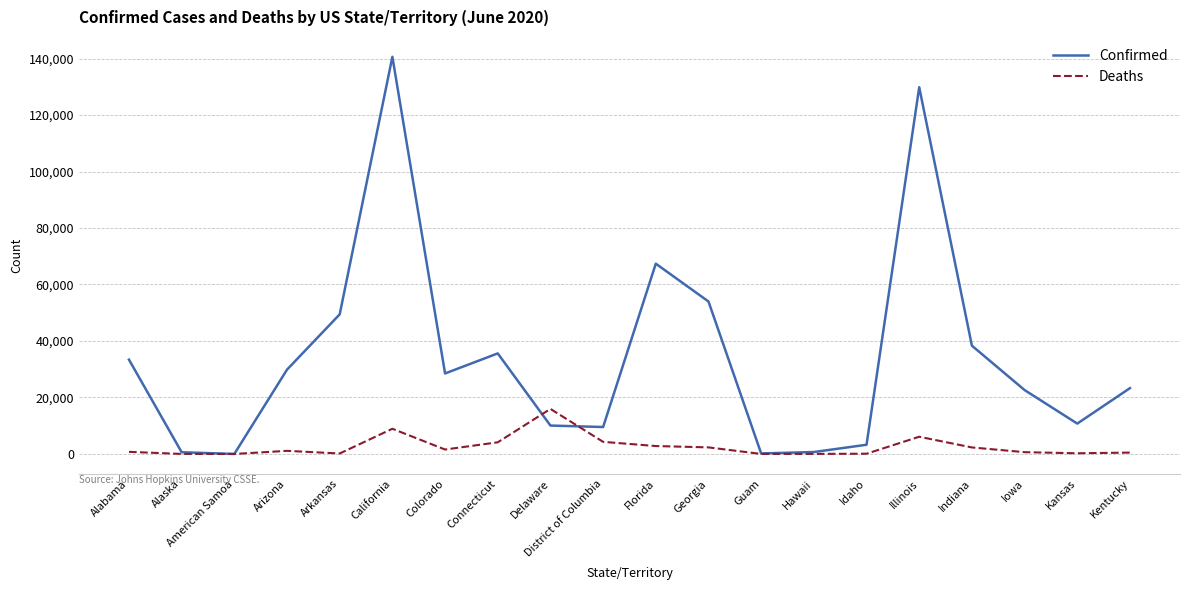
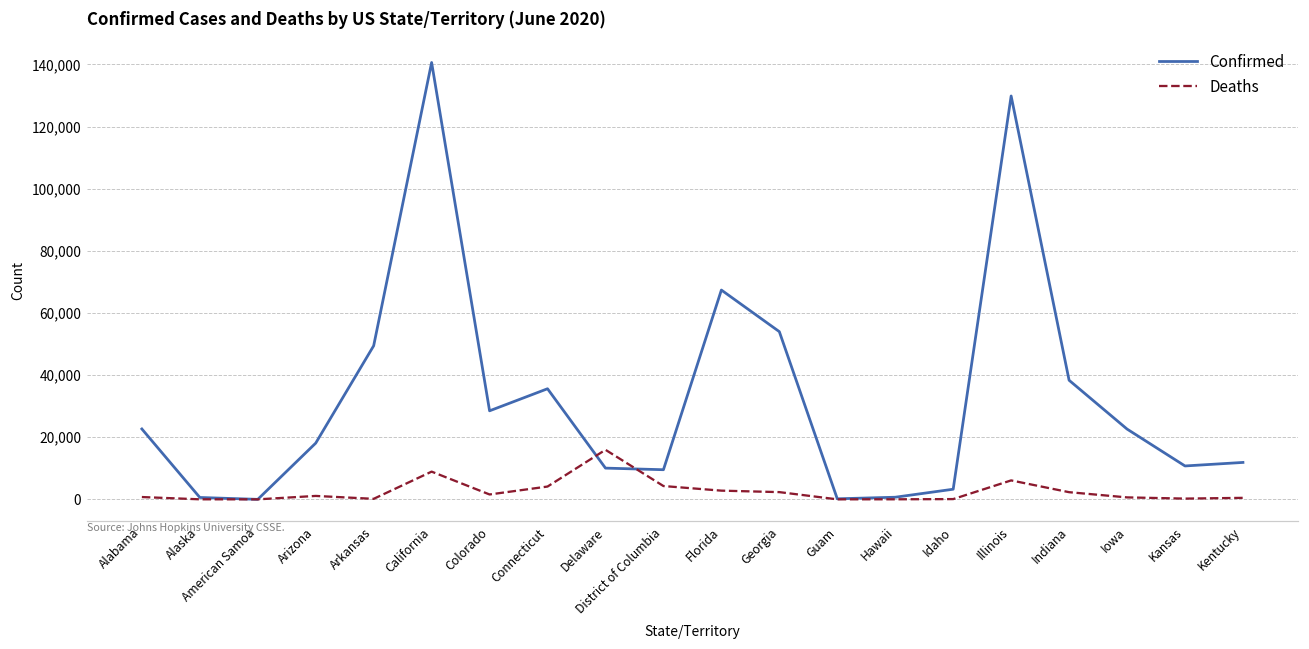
Confirmed, Alabama: 33,000 -> 23,000
Confirmed, Arizona: 30,000 -> 18,000
Confirmed, Kentucky: 23,000 -> 12,000
